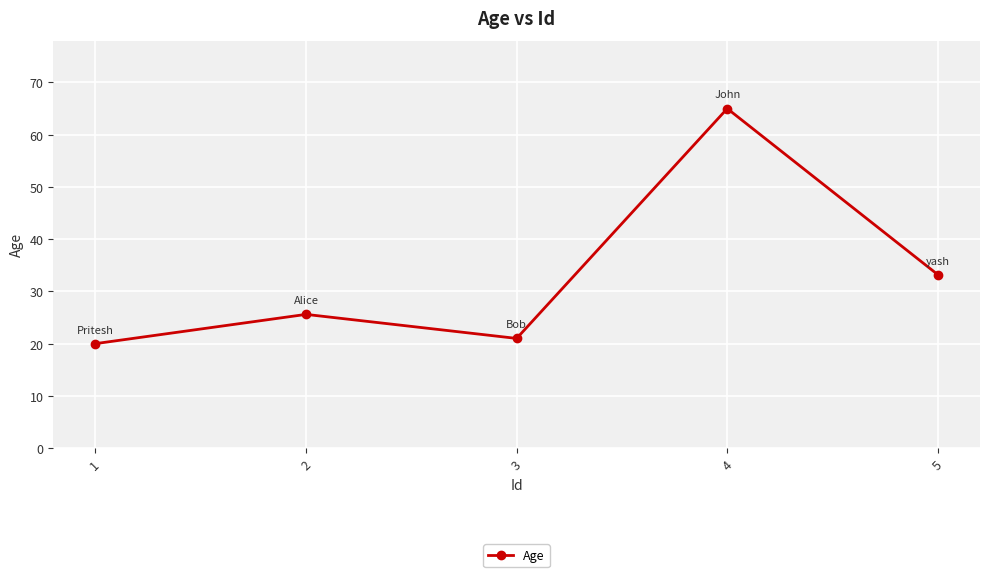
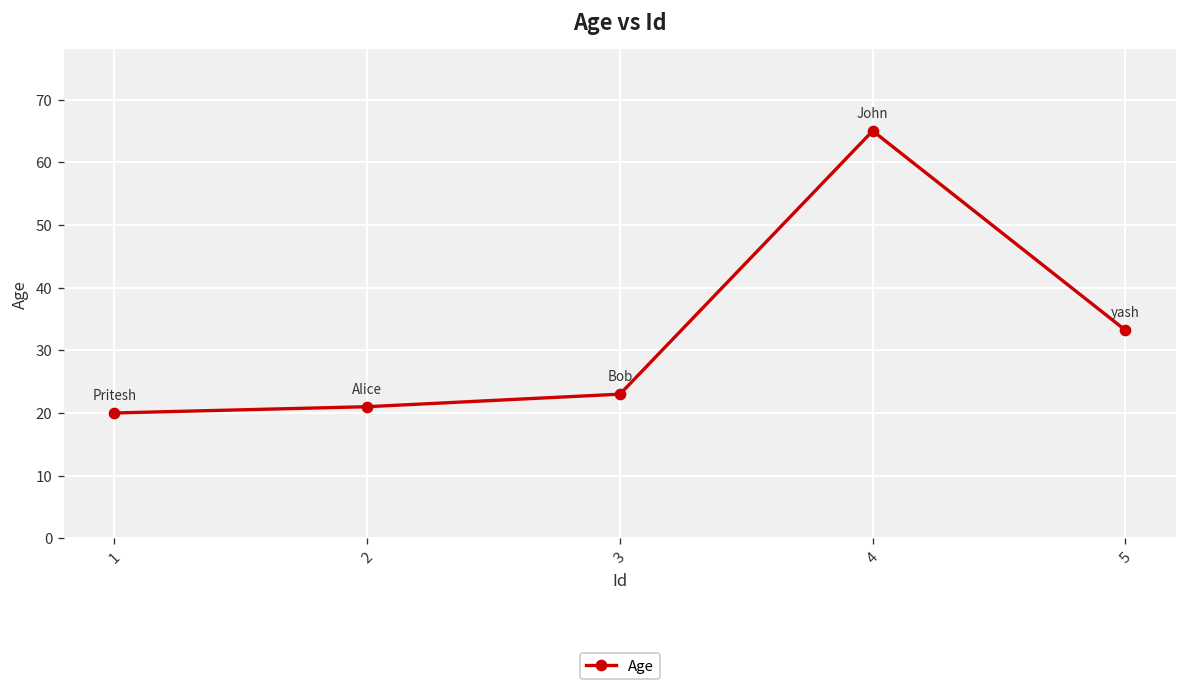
2: 26 -> 21
3: 21 -> 23
